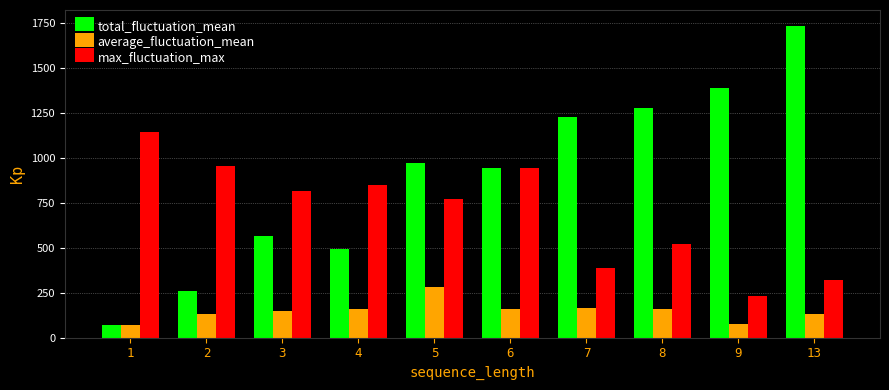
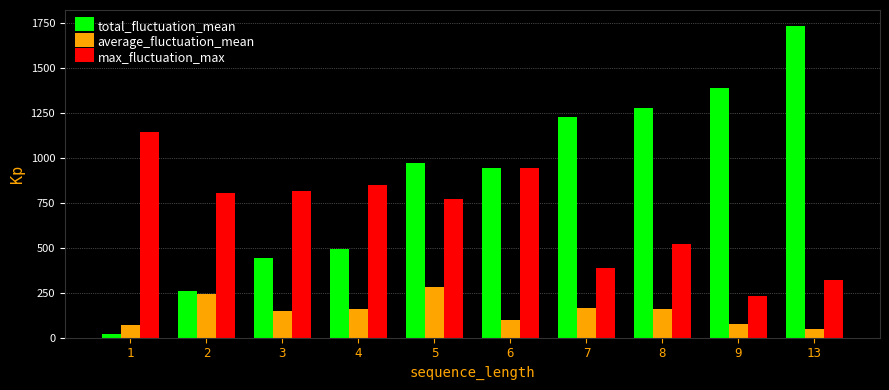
total_fluctuation_mean, 1: 70 -> 20
average_fluctuation_mean, 2: 130 -> 240
max_fluctuation_max, 2: 960 -> 800
total_fluctuation_mean, 3: 570 -> 440
average_fluctuation_mean, 6: 160 -> 100
average_fluctuation_mean, 13: 130 -> 50
